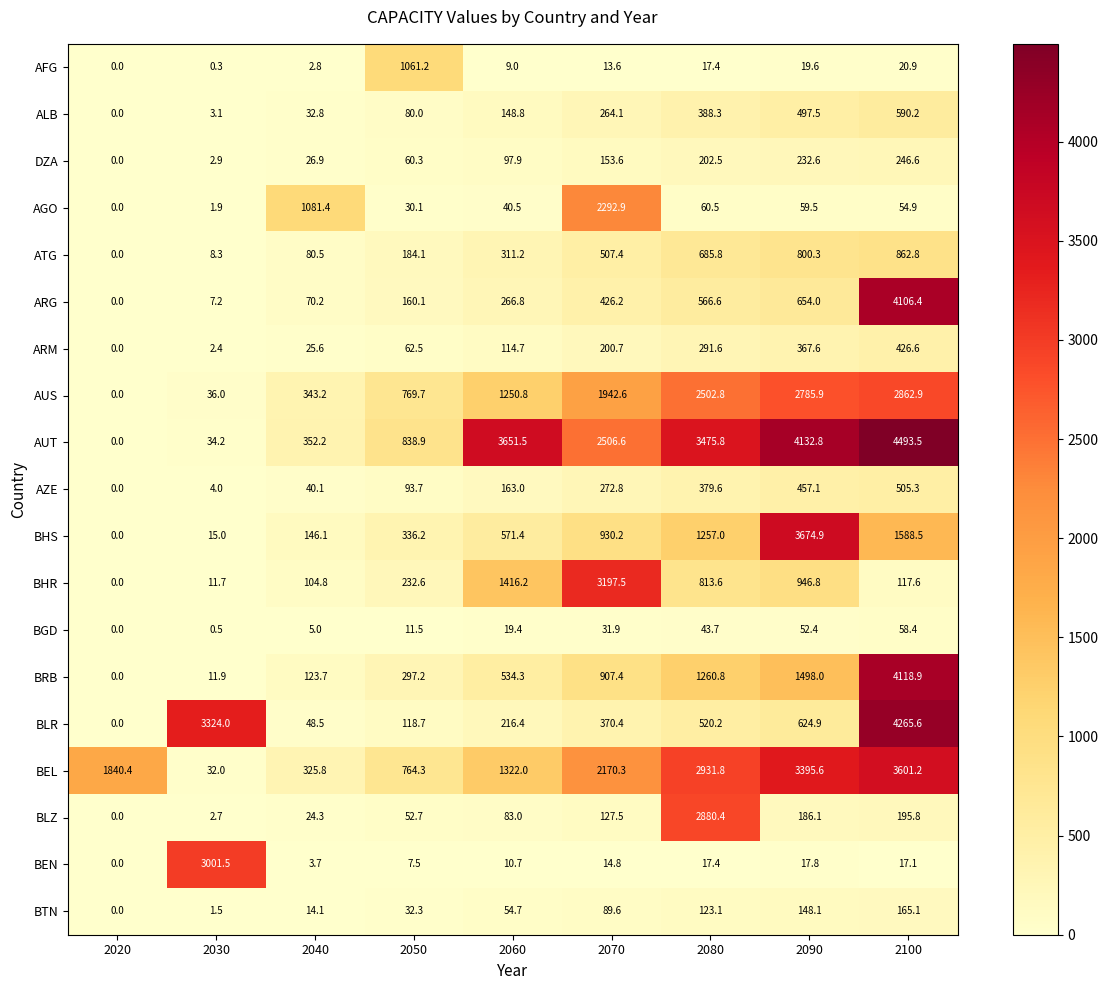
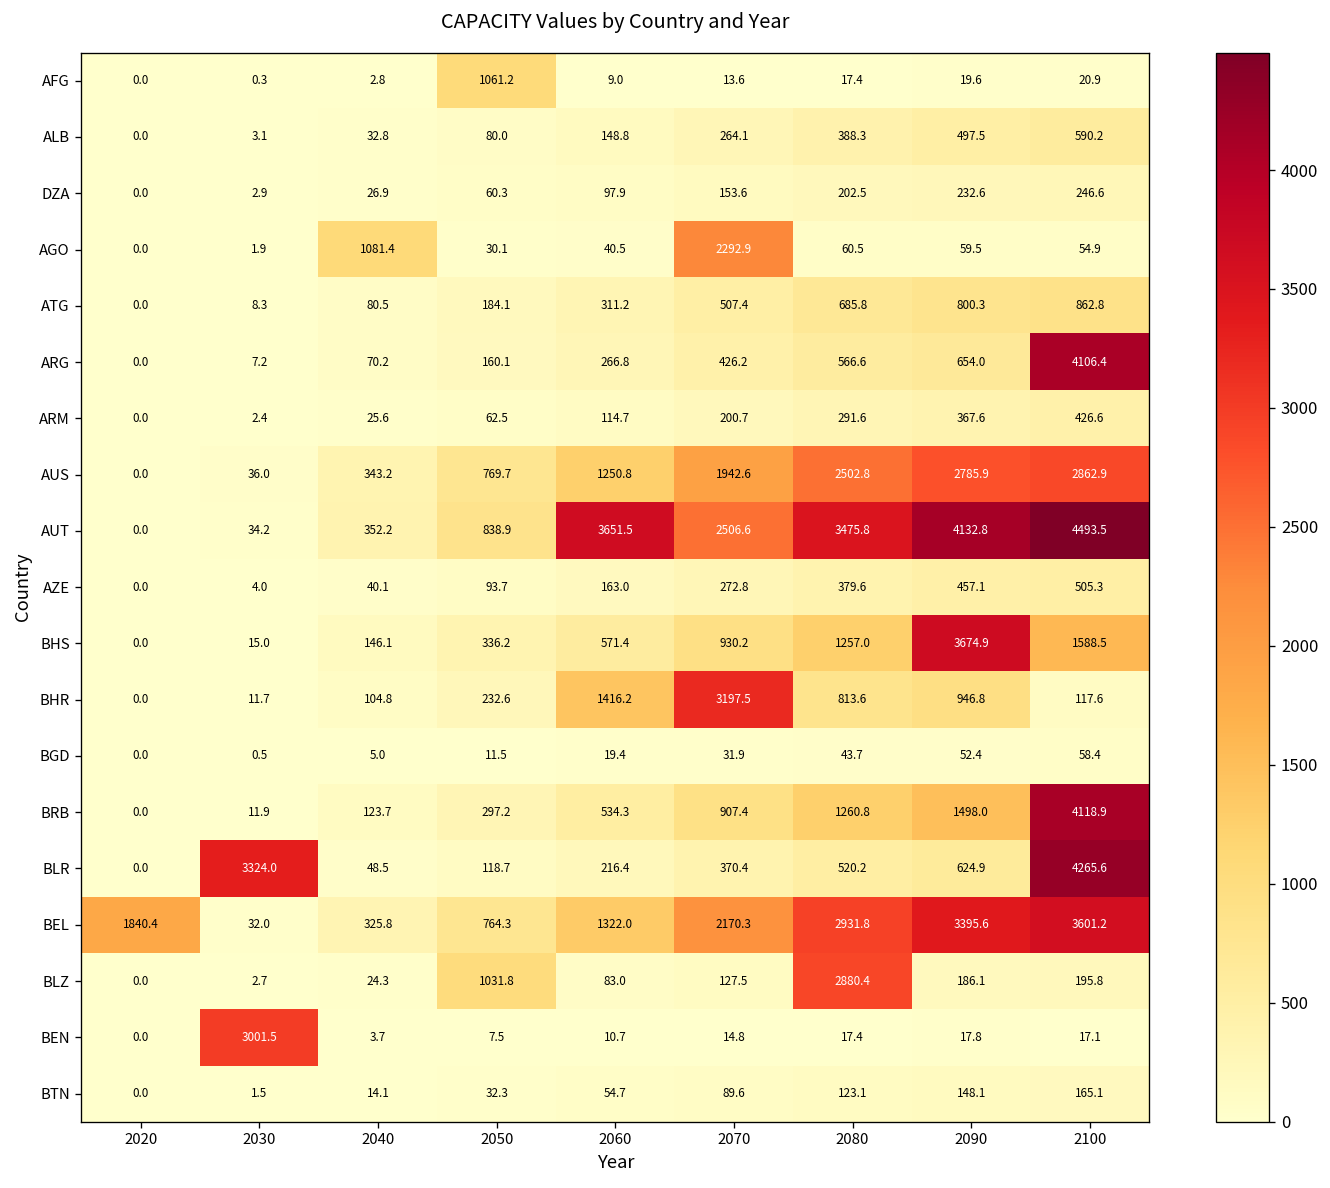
BLZ, 2050: 52.7 -> 1031.8
